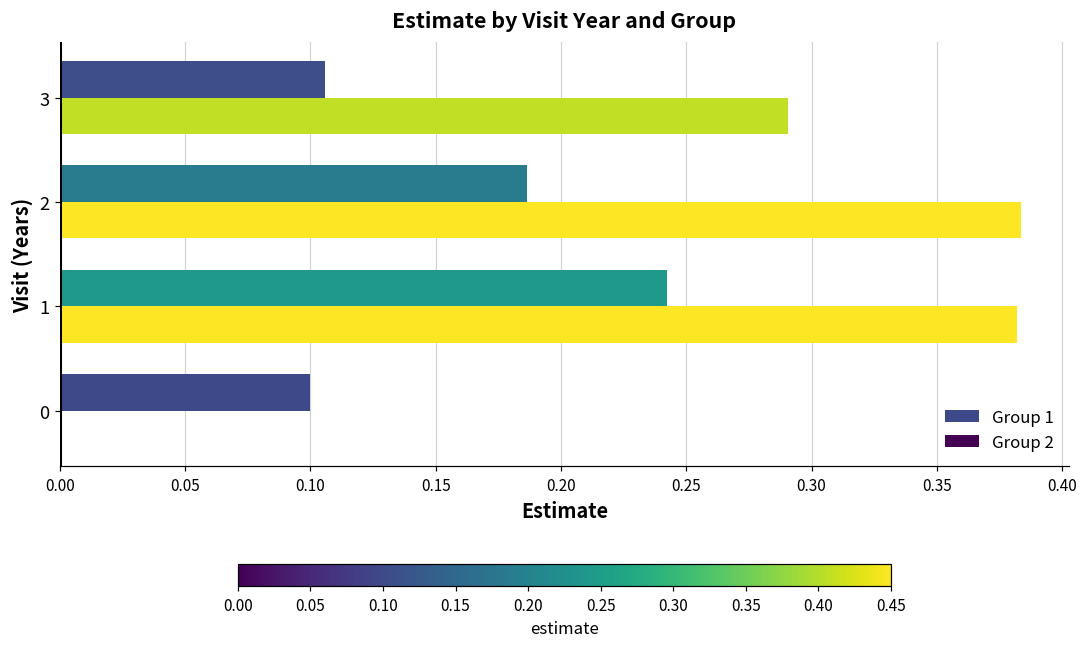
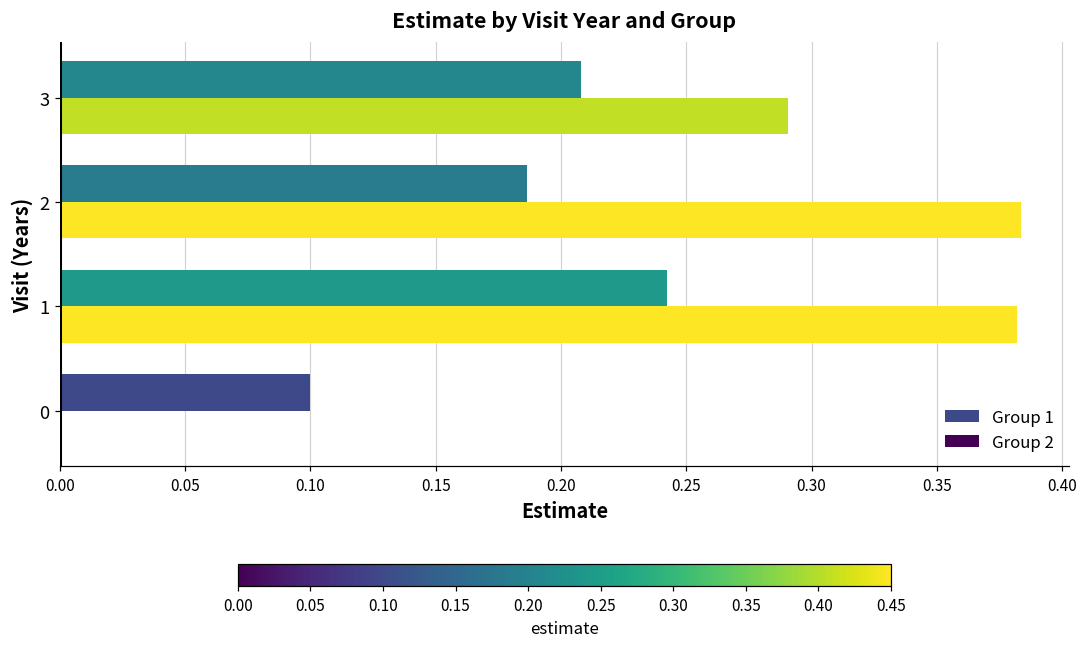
Group 1, 3: 0.106 -> 0.208
